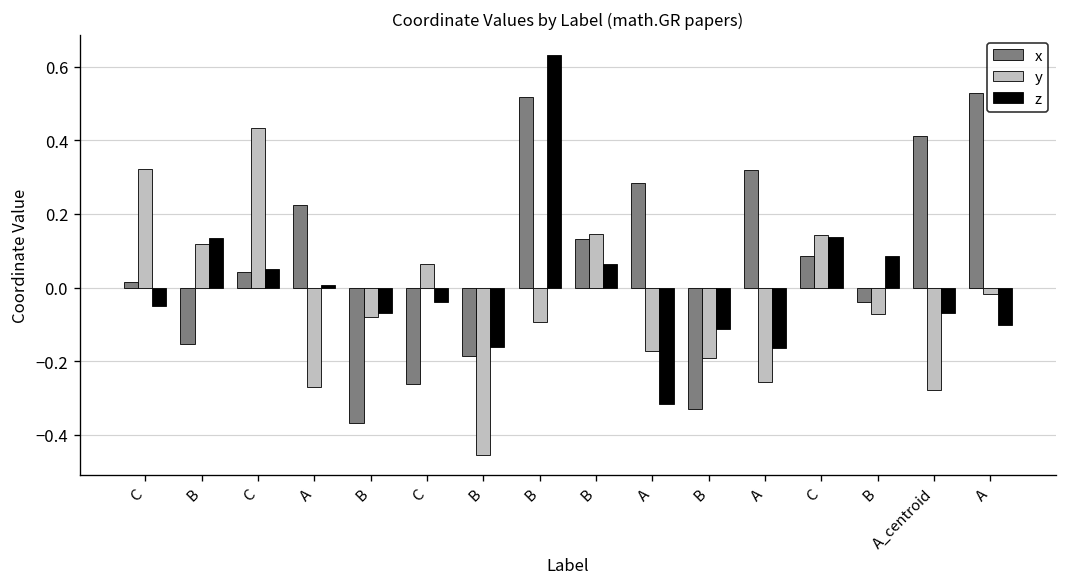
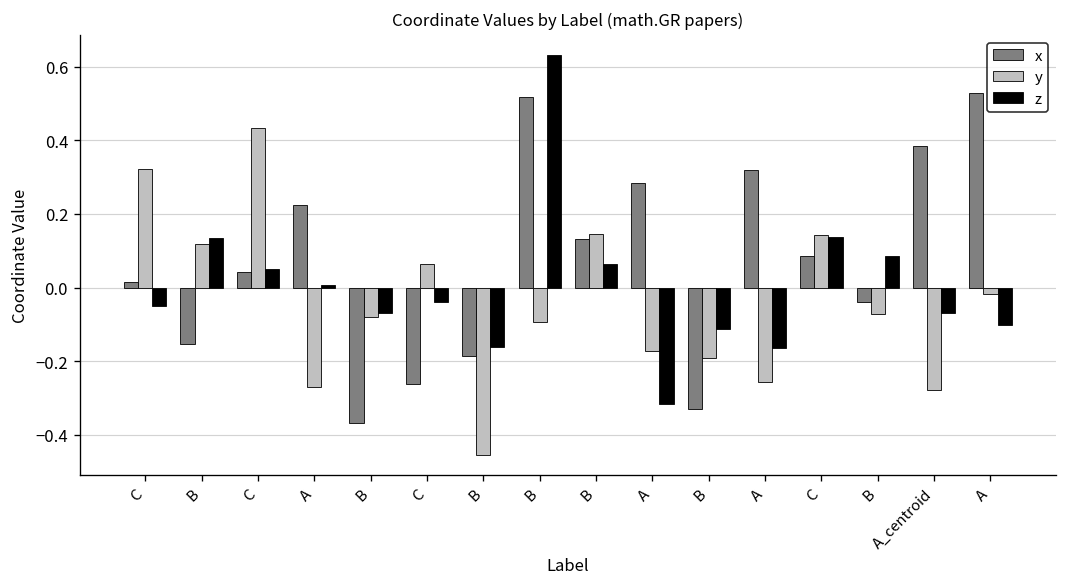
x, A_centroid: 0.41 -> 0.38
